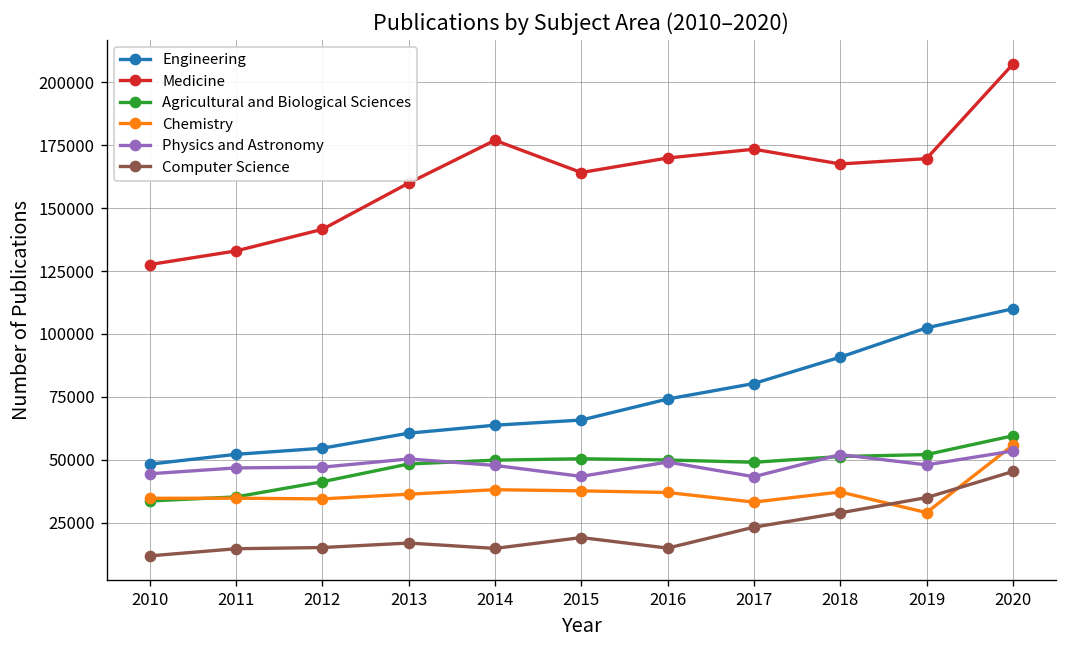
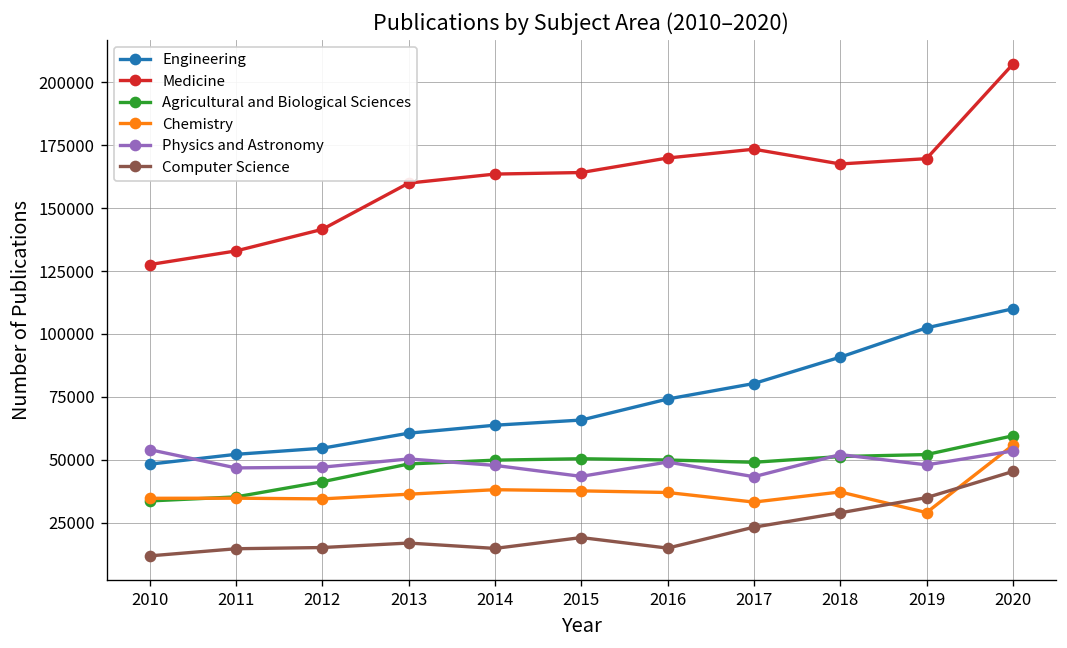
Physics and Astronomy, 2010: 44000 -> 54000
Medicine, 2014: 177000 -> 164000
